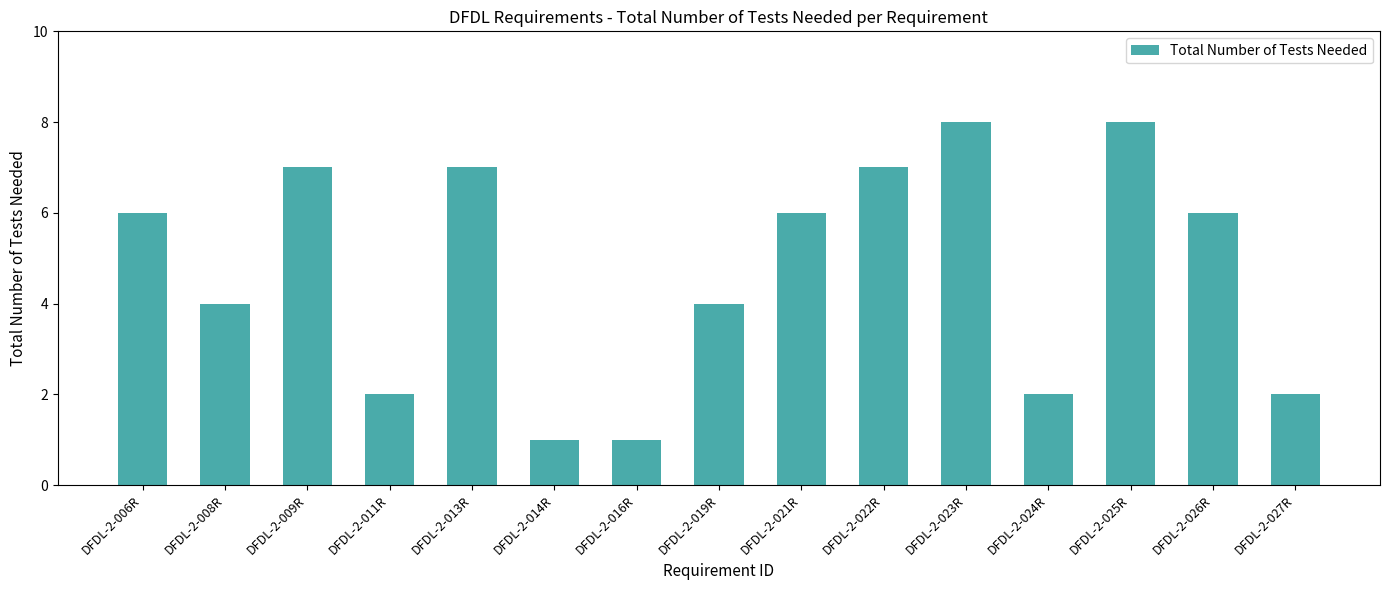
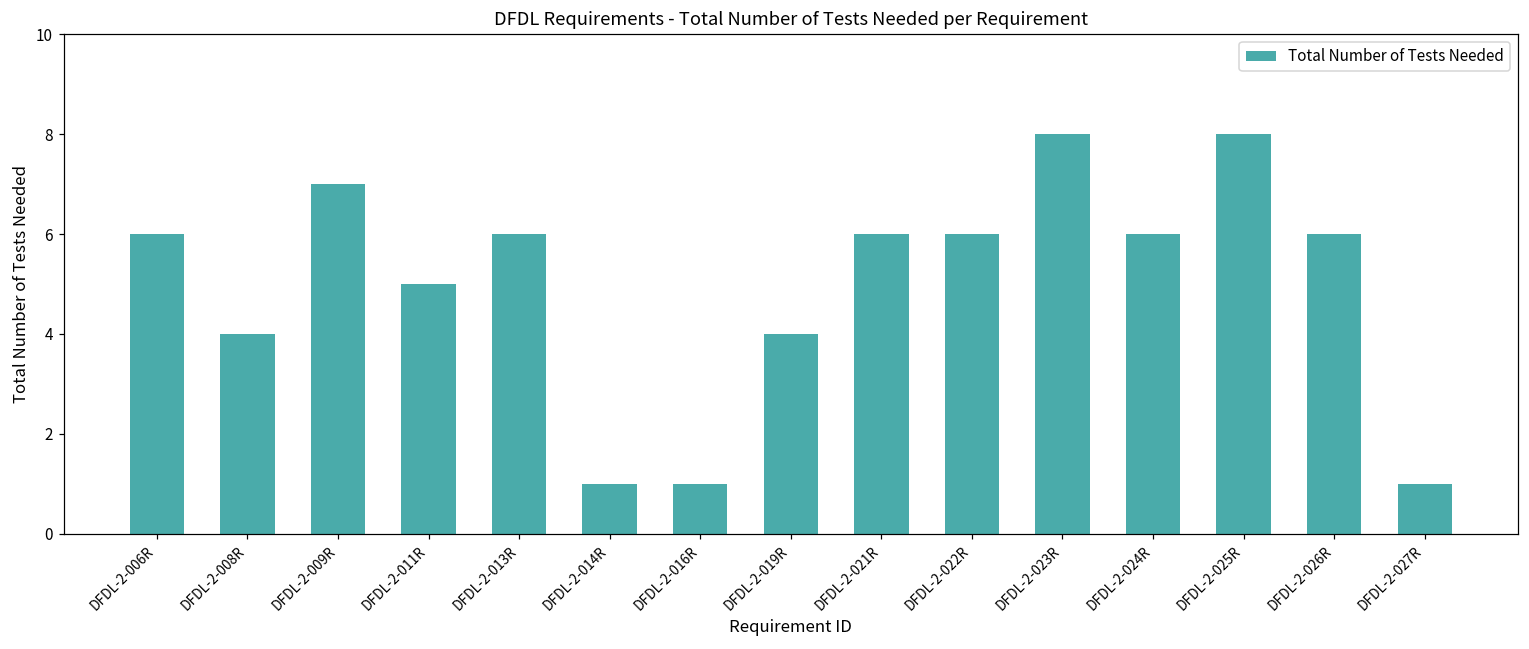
DFDL-2-011R: 2 -> 5
DFDL-2-013R: 7 -> 6
DFDL-2-022R: 7 -> 6
DFDL-2-024R: 2 -> 6
DFDL-2-027R: 2 -> 1
